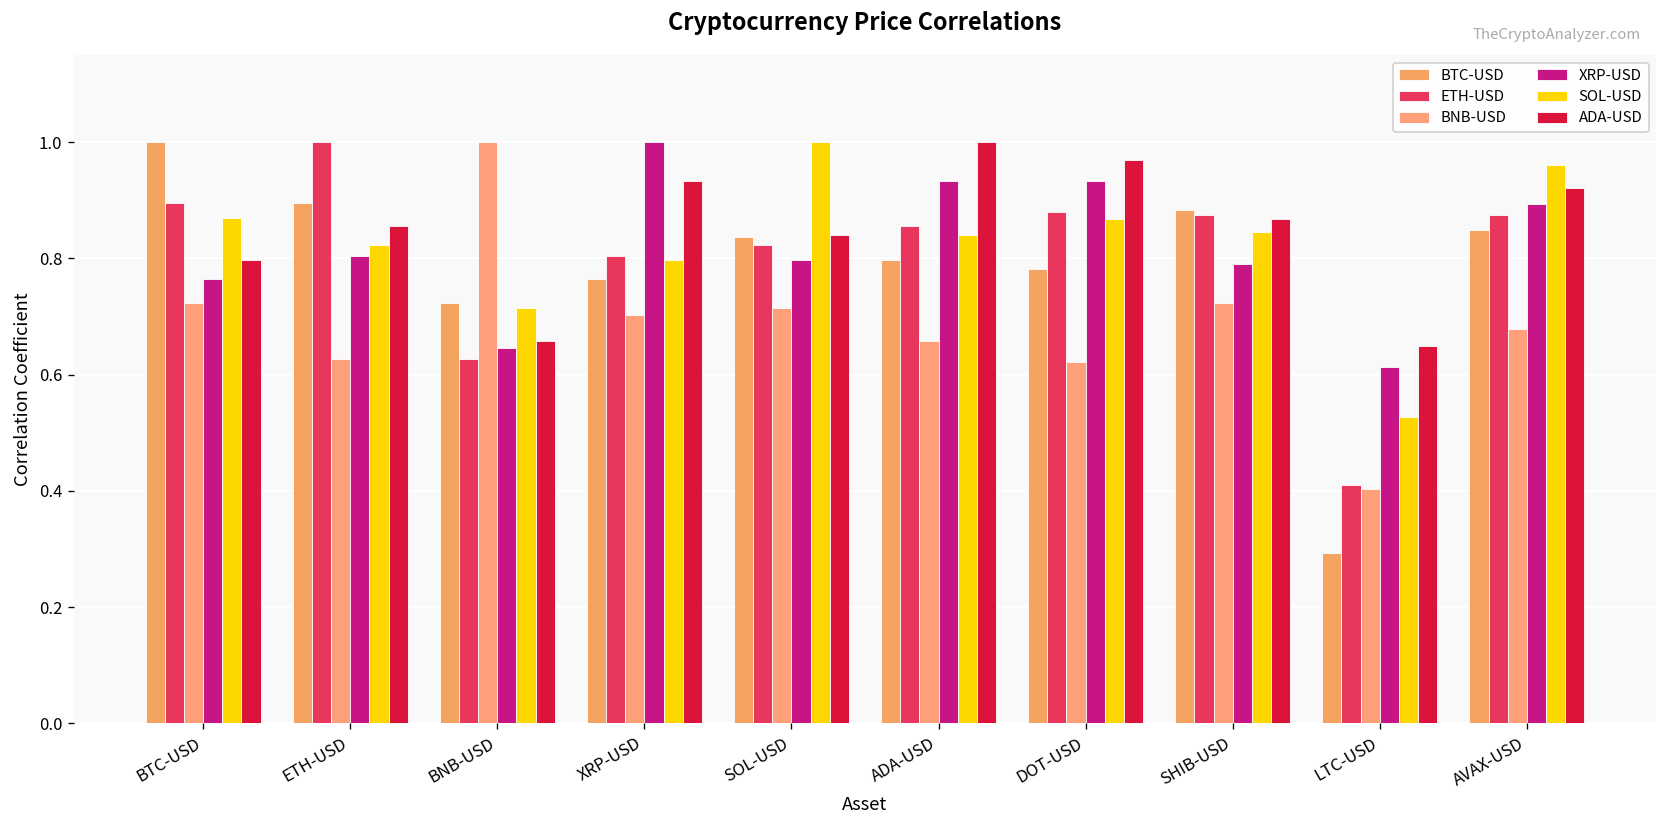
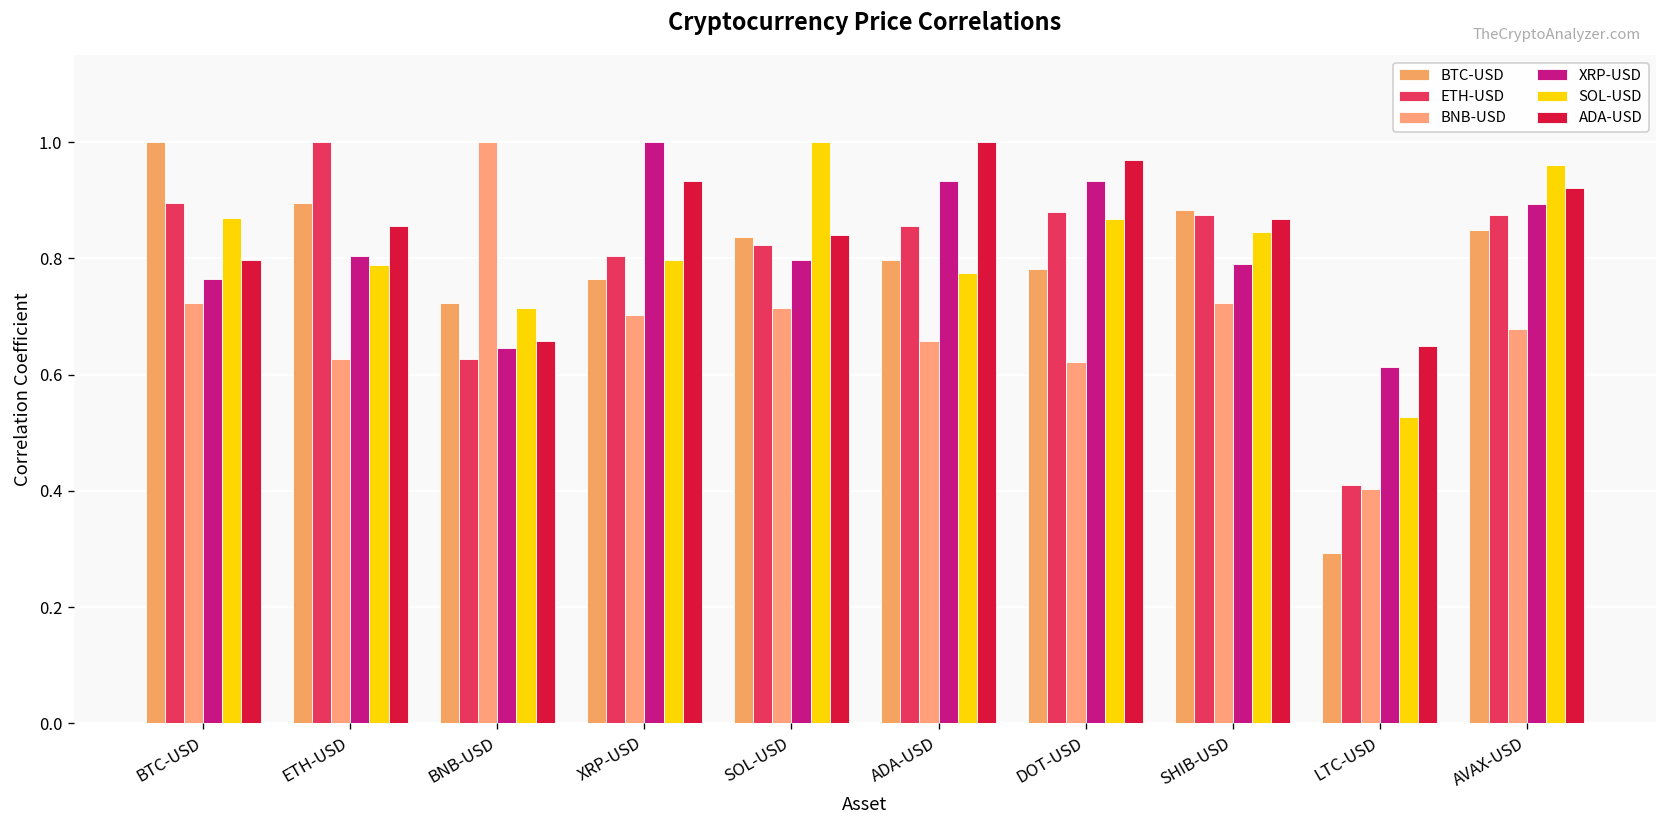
SOL-USD, ETH-USD: 0.82 -> 0.79
SOL-USD, ADA-USD: 0.84 -> 0.78
